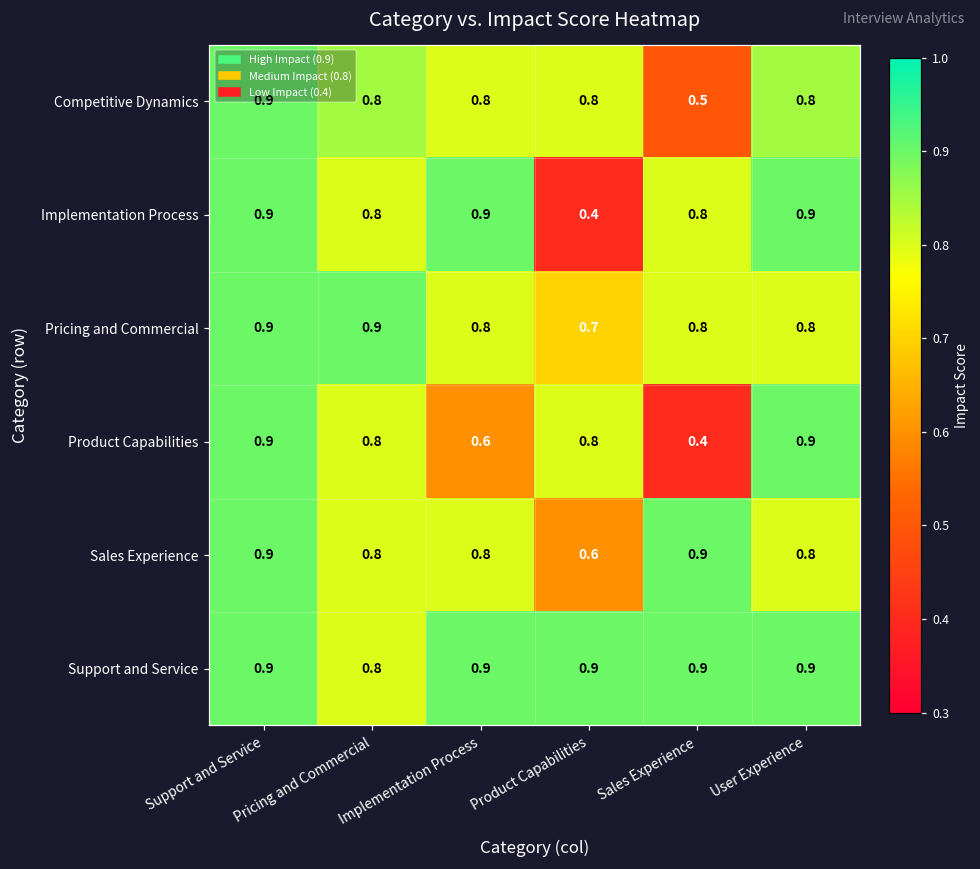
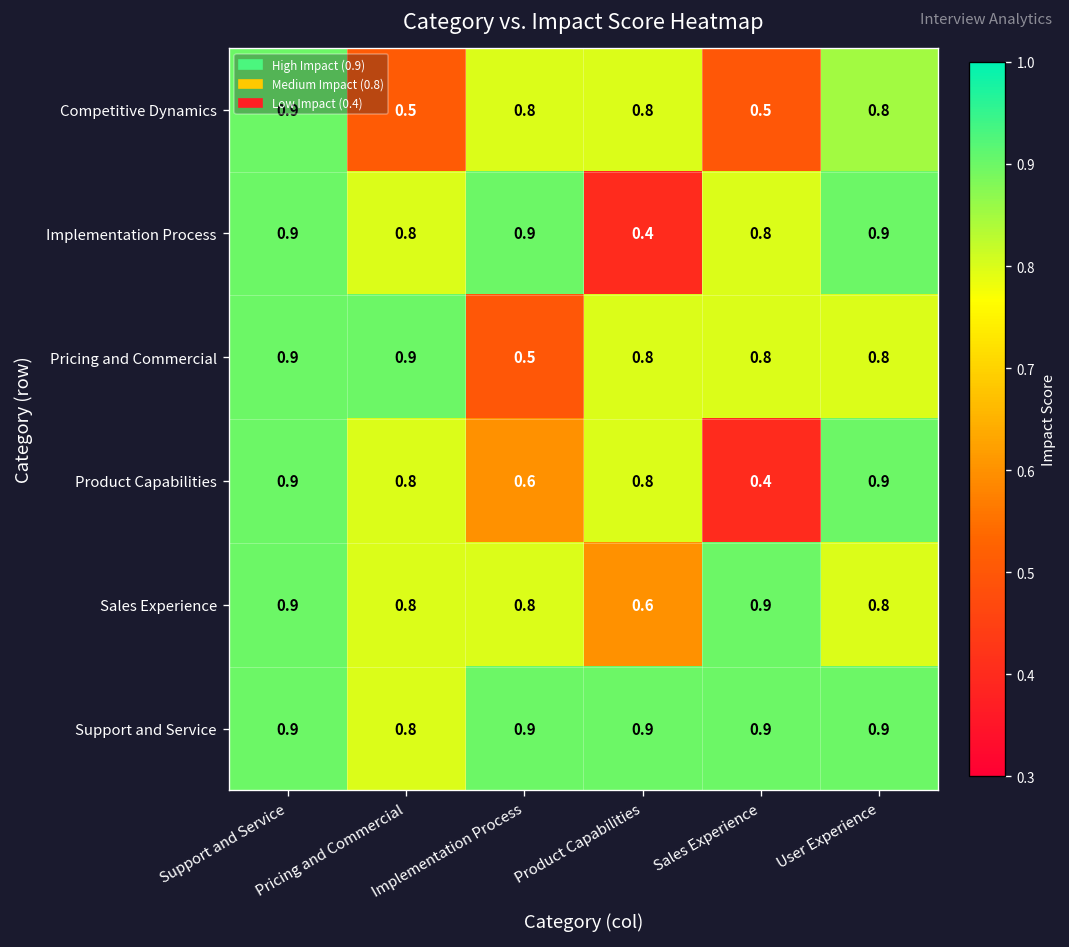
Competitive Dynamics, Pricing and Commercial: 0.8 -> 0.5
Pricing and Commercial, Implementation Process: 0.8 -> 0.5
Pricing and Commercial, Product Capabilities: 0.7 -> 0.8
